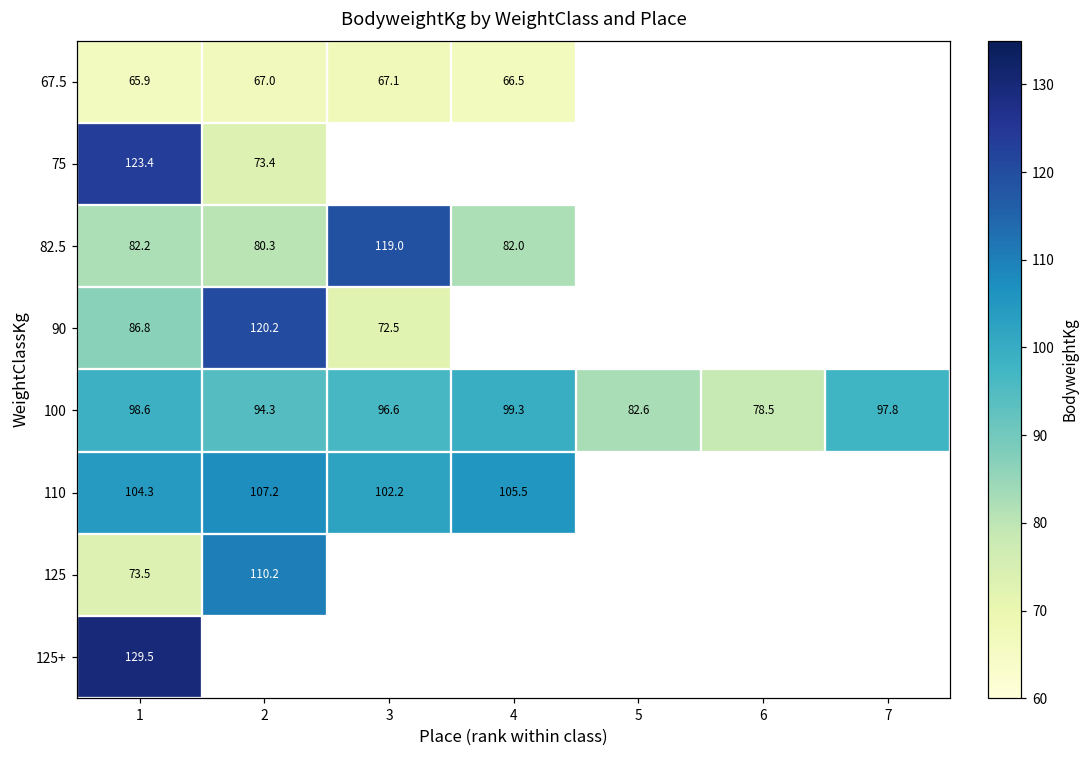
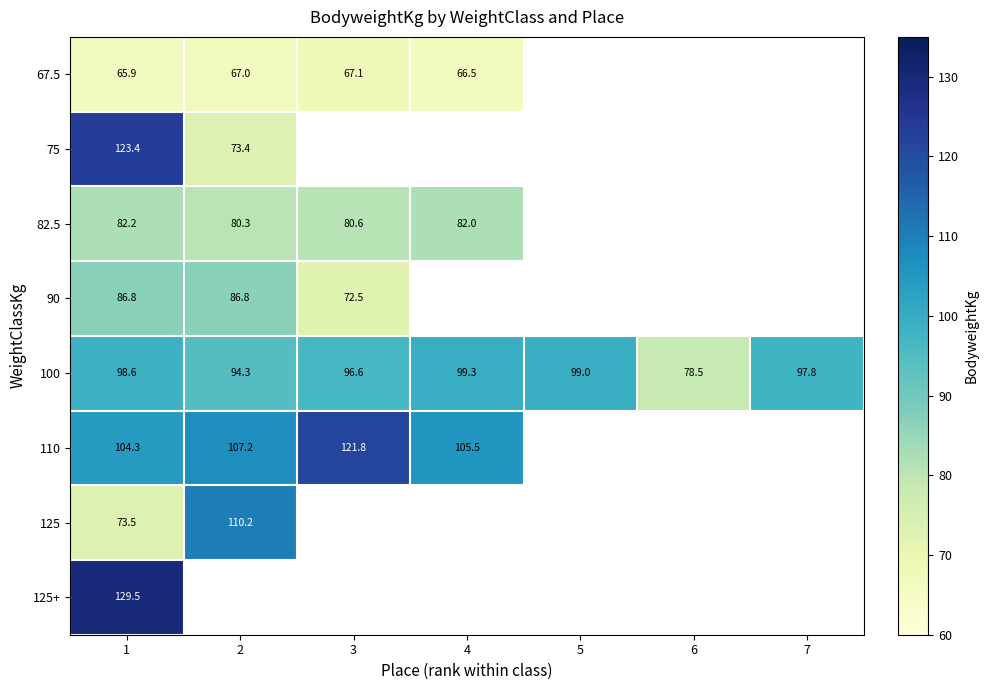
82.5, 3: 119.0 -> 80.6
90, 2: 120.2 -> 86.8
100, 5: 82.6 -> 99.0
110, 3: 102.2 -> 121.8
